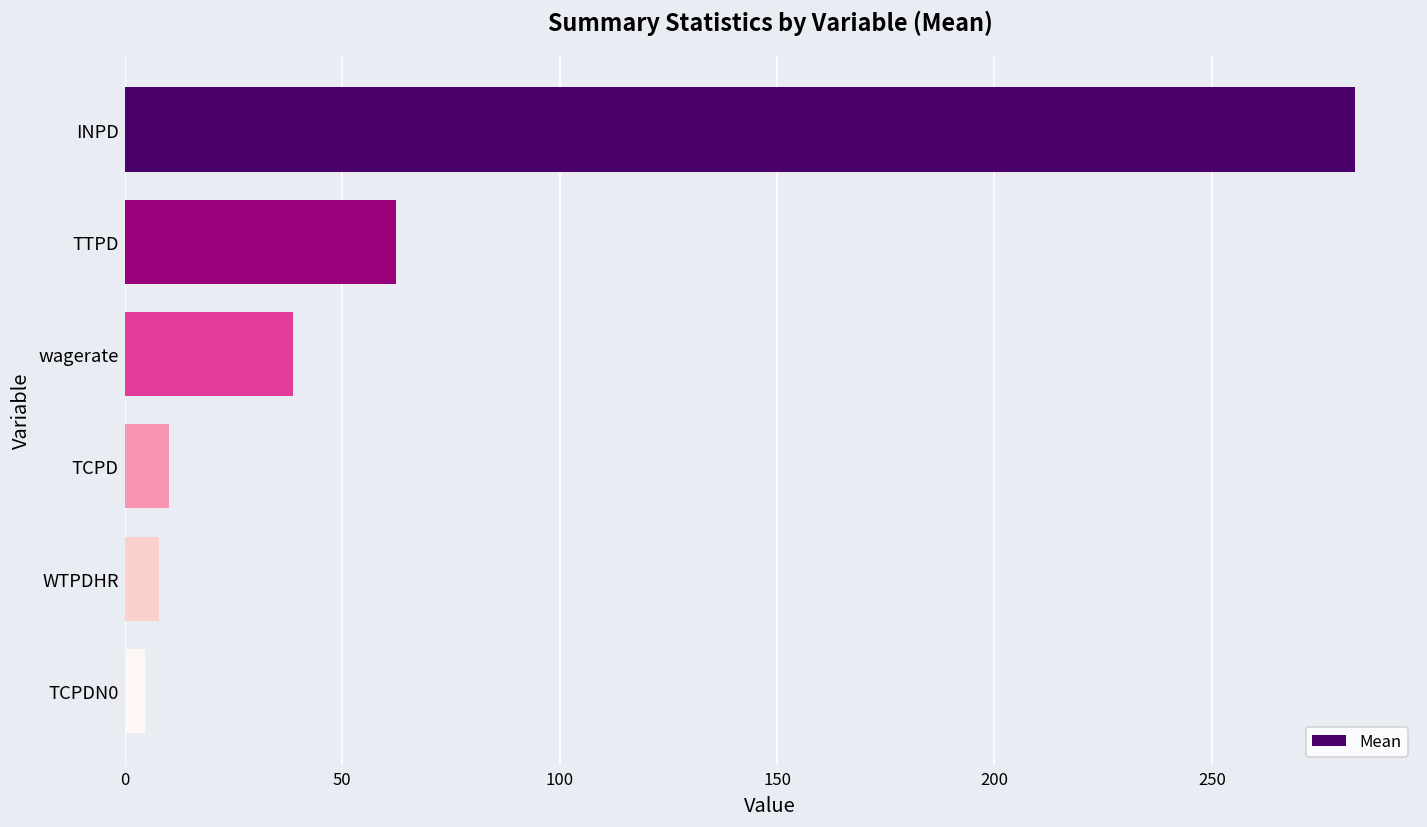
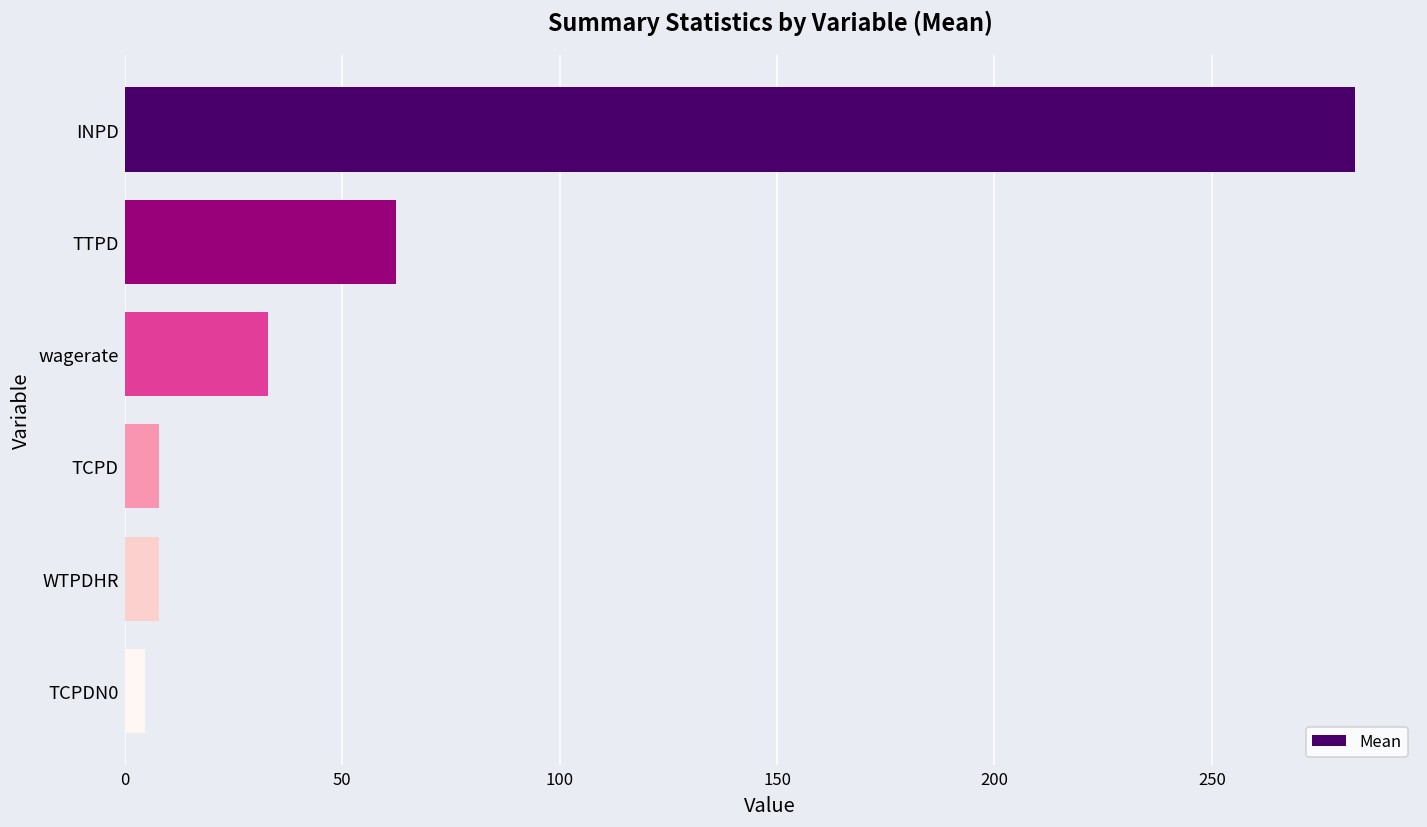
wagerate: 39 -> 33
TCPD: 10 -> 8
